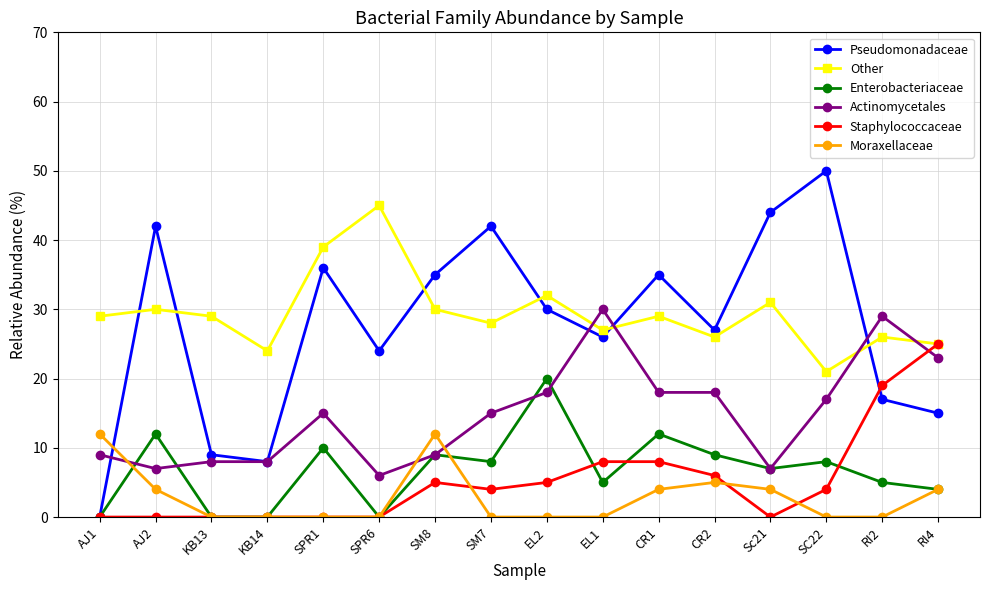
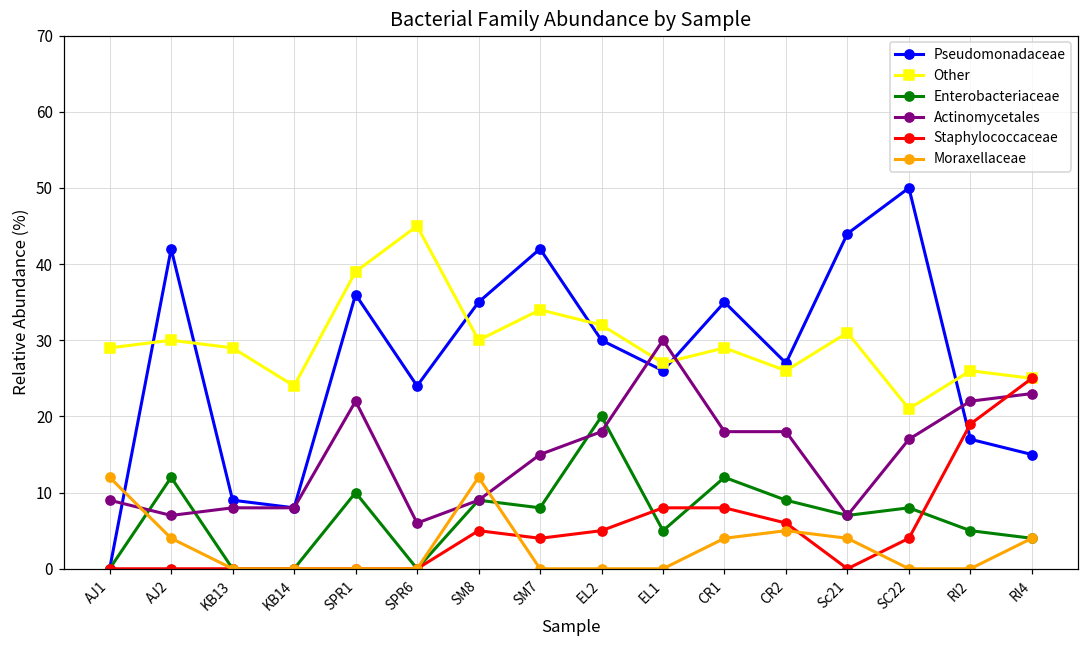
Actinomycetales, SPR1: 15 -> 22
Other, SM7: 28 -> 34
Actinomycetales, RI2: 29 -> 22
